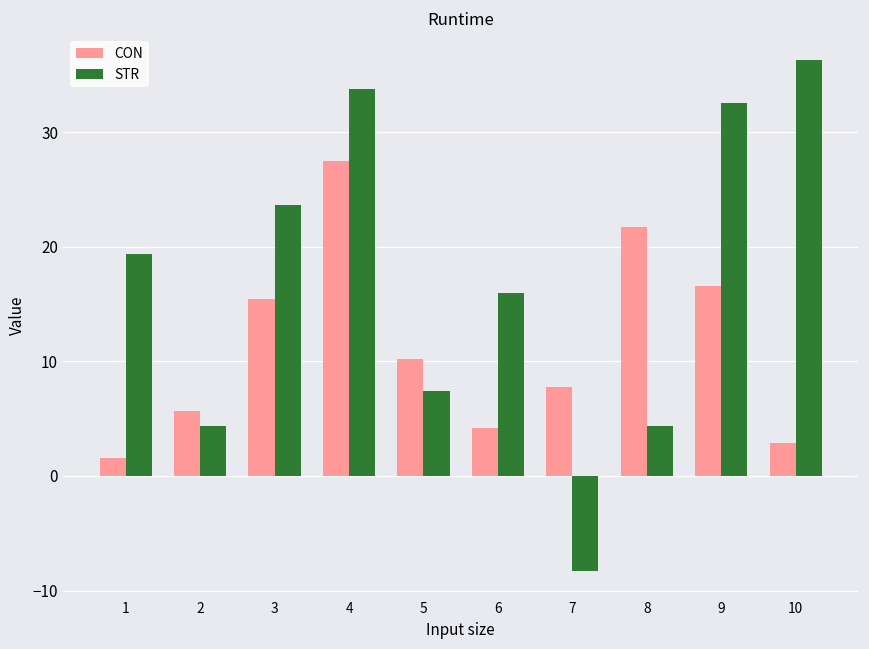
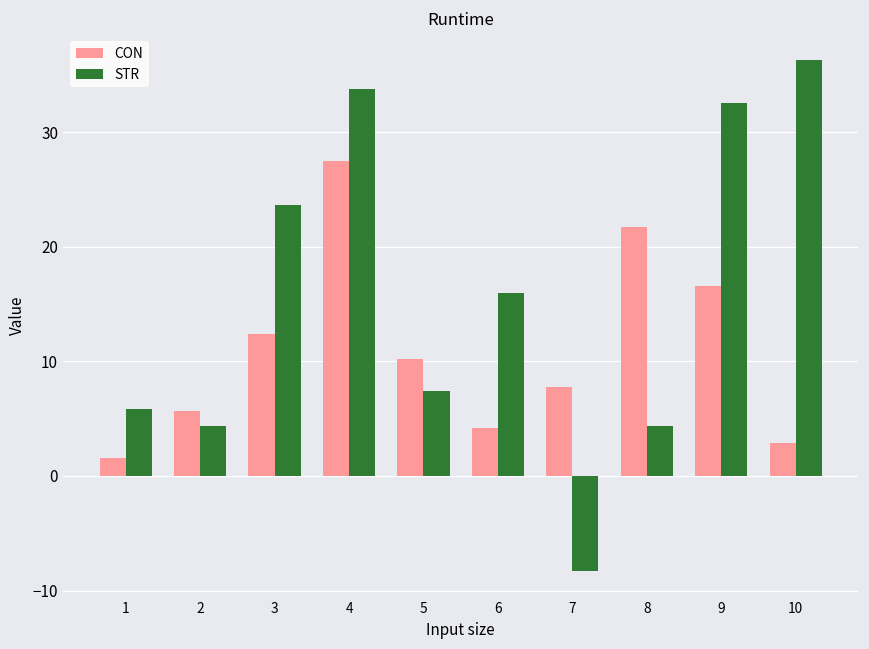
STR, 1: 19.4 -> 5.8
CON, 3: 15.5 -> 12.4
